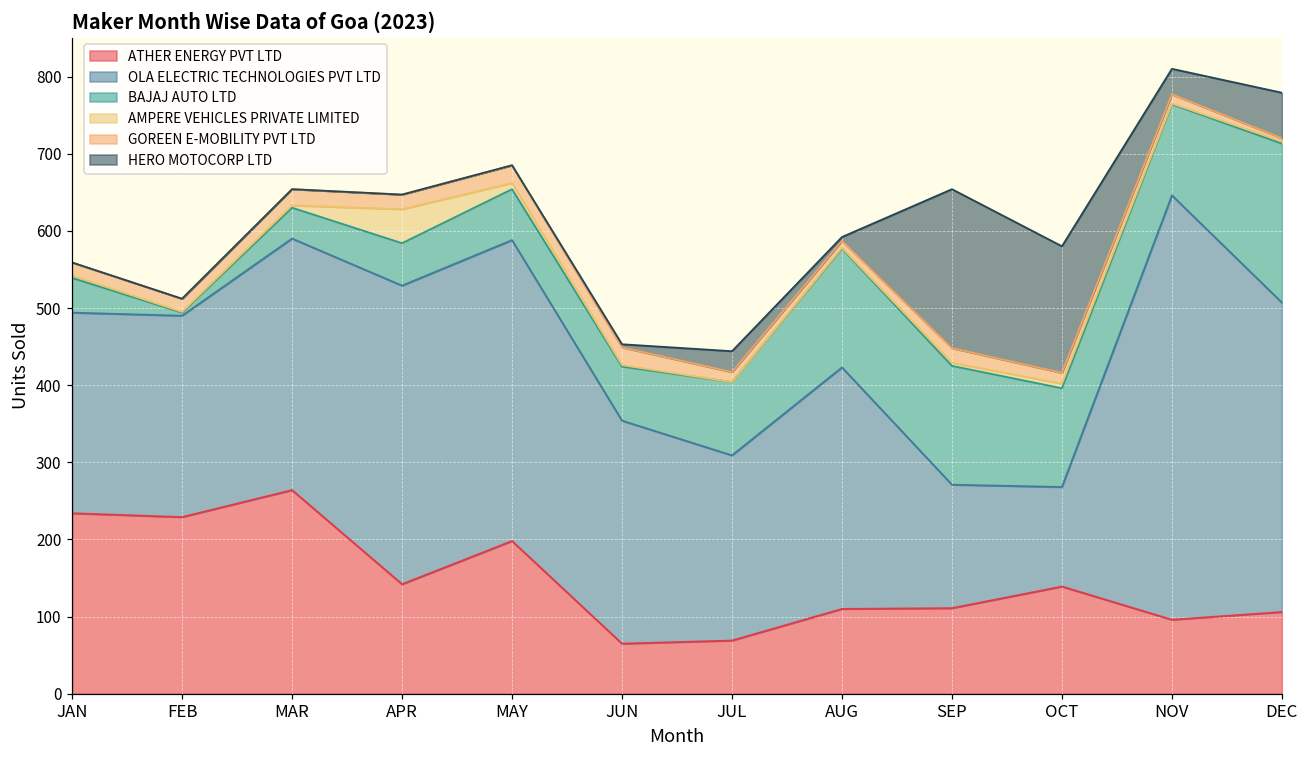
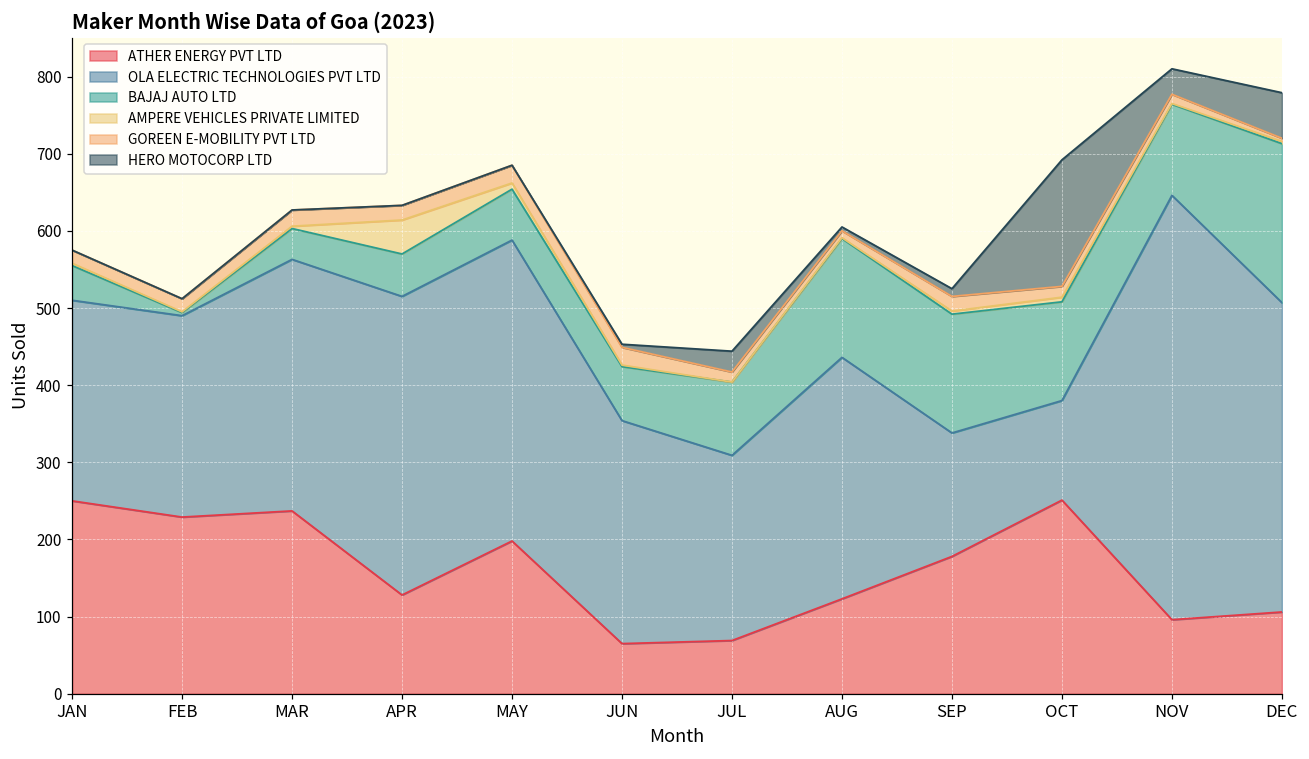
ATHER ENERGY PVT LTD, JAN: 230 -> 250
ATHER ENERGY PVT LTD, MAR: 260 -> 240
ATHER ENERGY PVT LTD, APR: 140 -> 130
ATHER ENERGY PVT LTD, AUG: 110 -> 120
ATHER ENERGY PVT LTD, SEP: 110 -> 180
HERO MOTOCORP LTD, SEP: 210 -> 10
ATHER ENERGY PVT LTD, OCT: 140 -> 250
